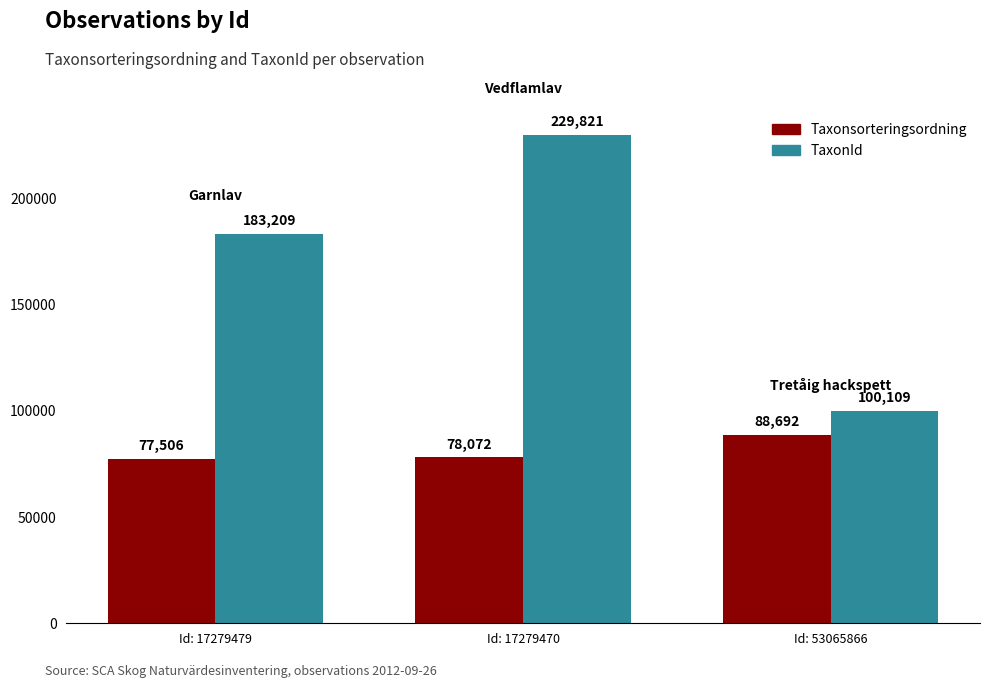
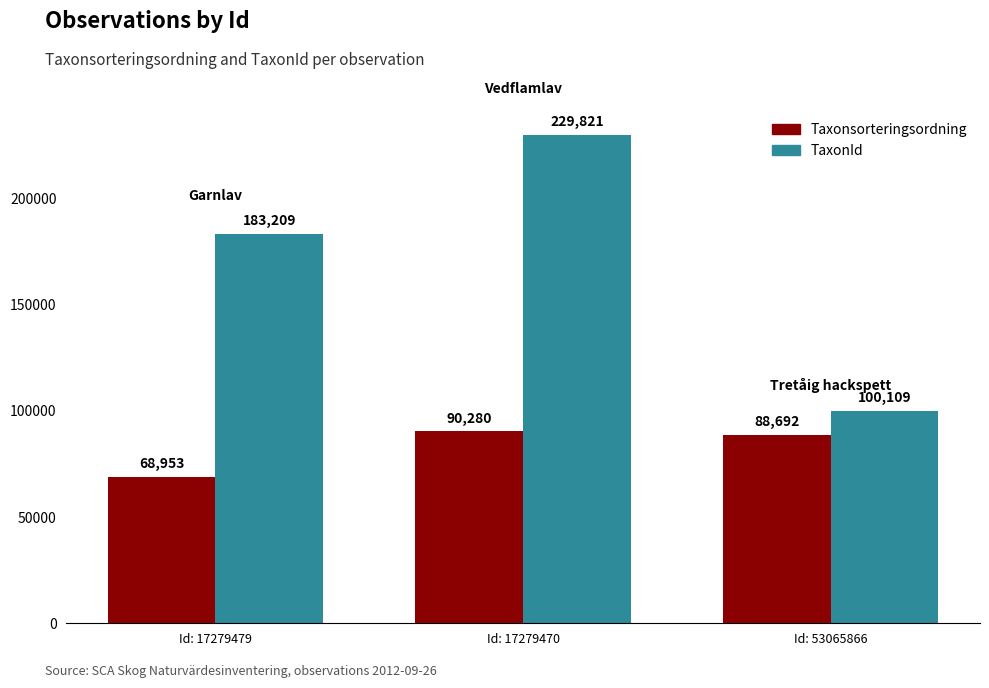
Taxonsorteringsordning, Id: 17279479: 77,506 -> 68,953
Taxonsorteringsordning, Id: 17279470: 78,072 -> 90,280
